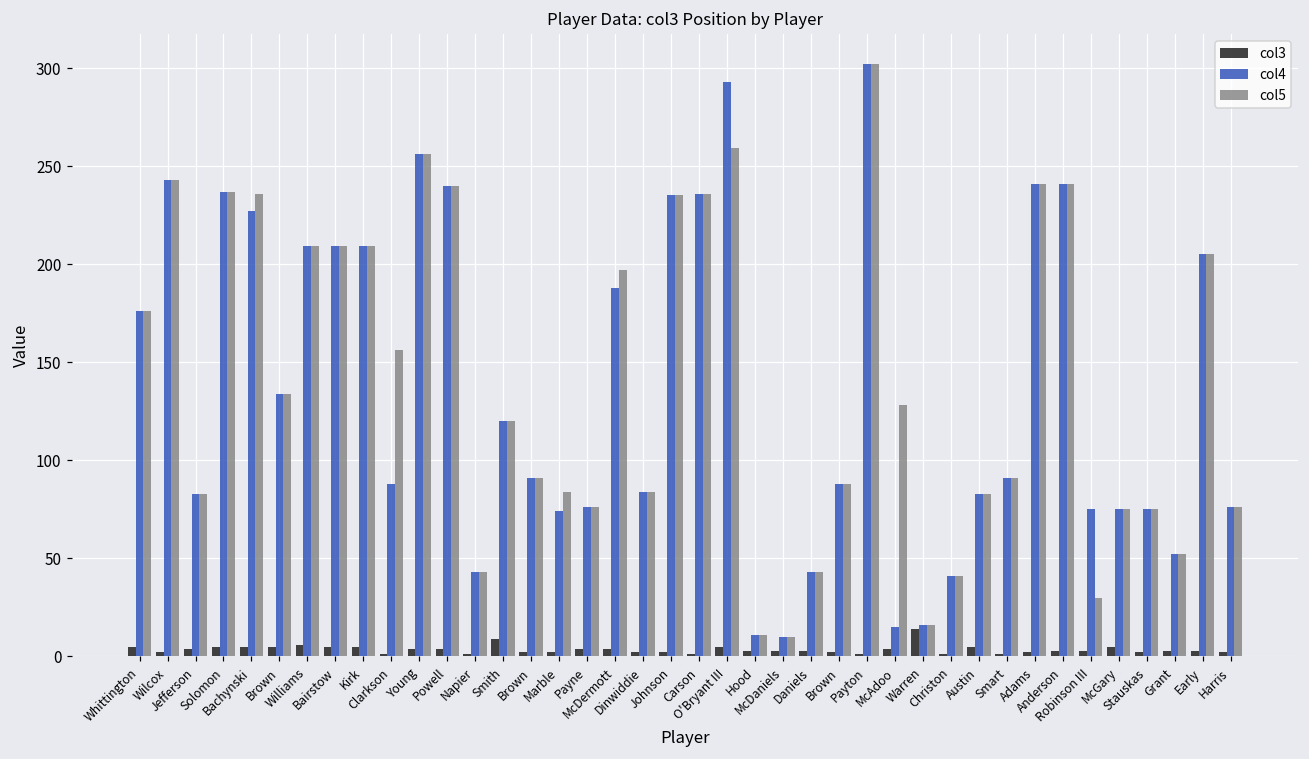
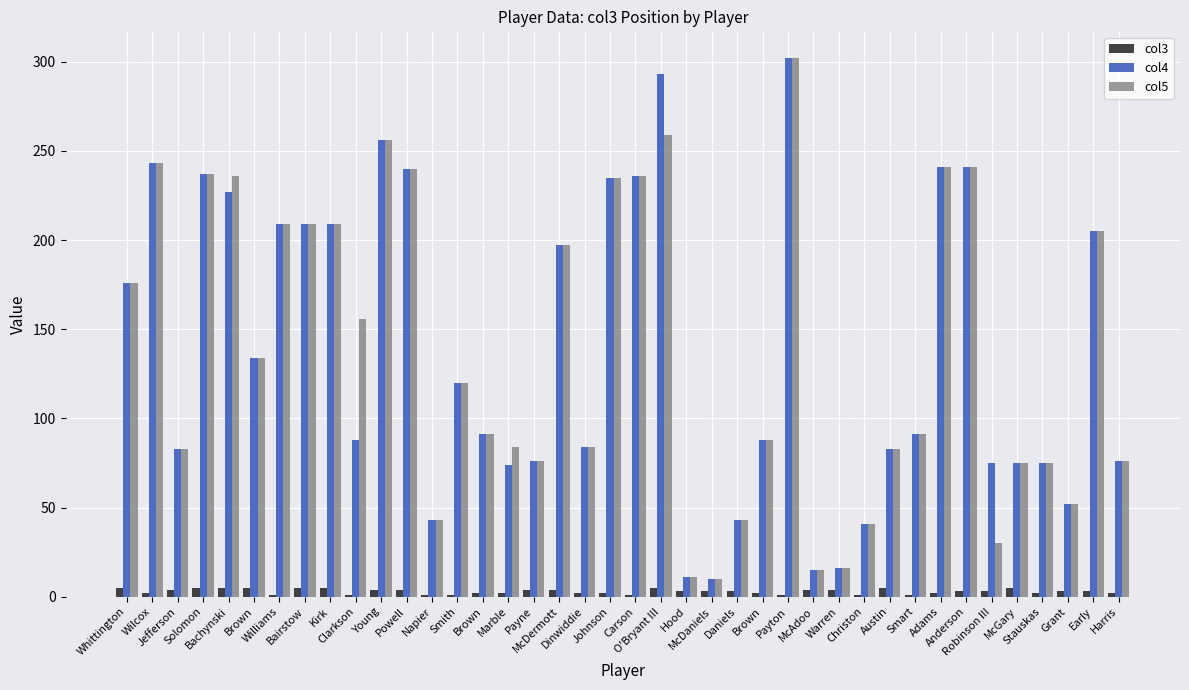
col3, Williams: 6 -> 1
col3, Smith: 9 -> 1
col4, McDermott: 188 -> 197
col5, McAdoo: 128 -> 15
col3, Warren: 14 -> 4
